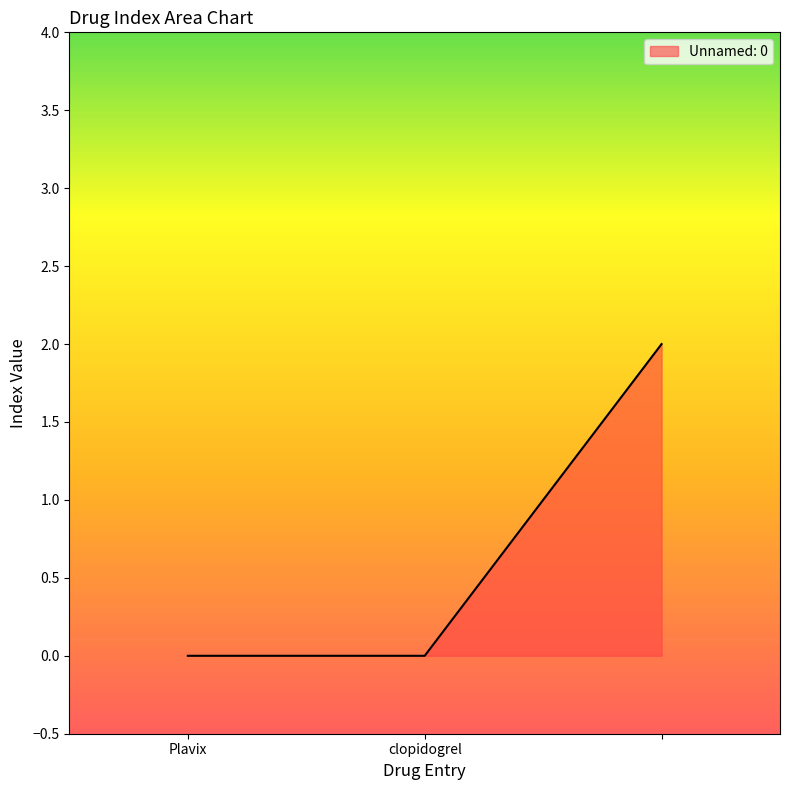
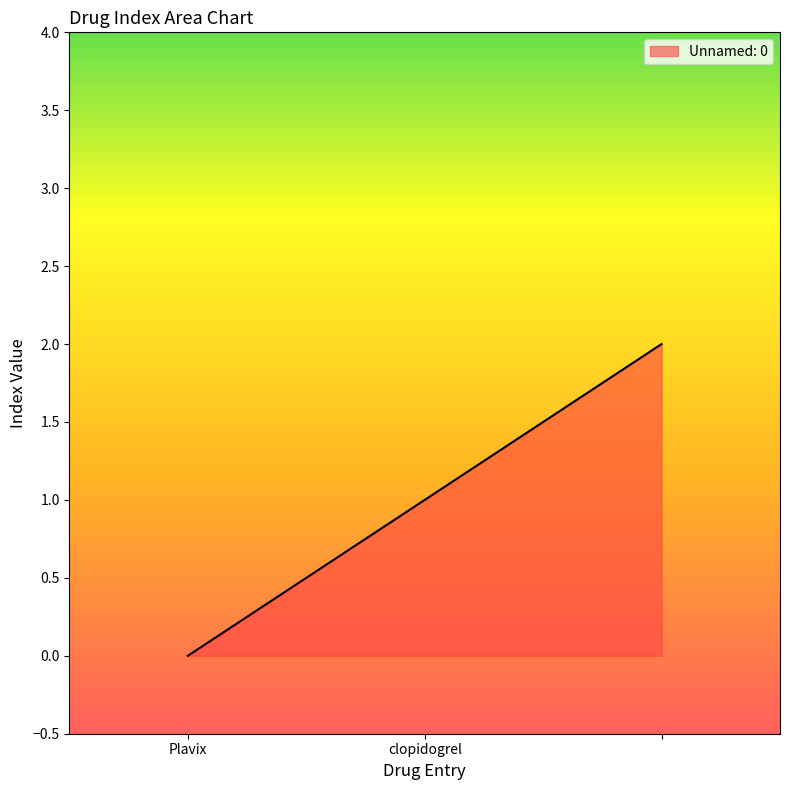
clopidogrel: 0 -> 1
